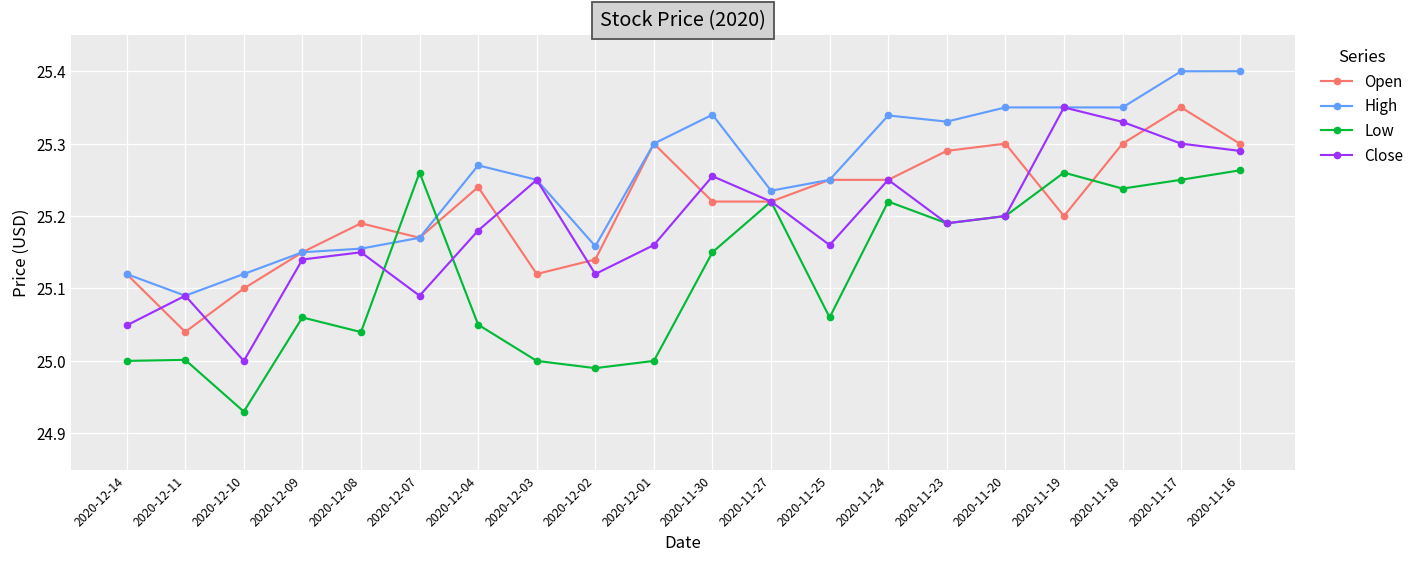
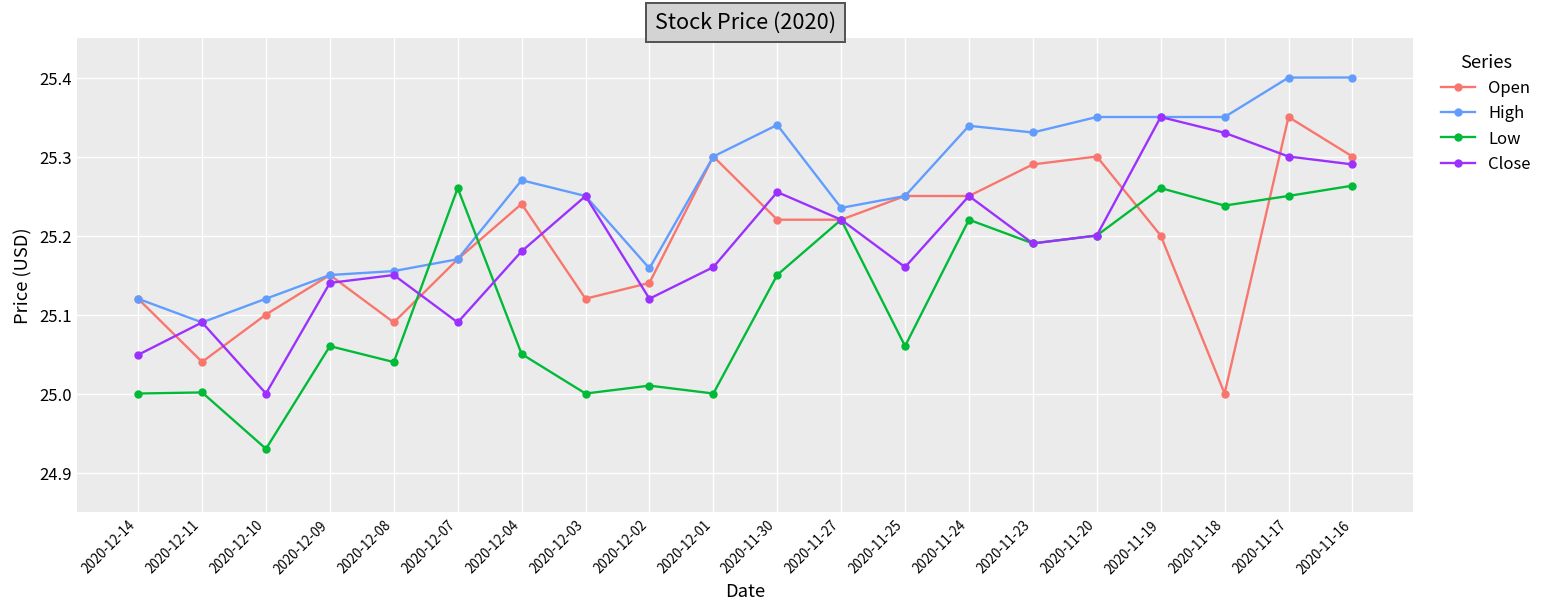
Open, 2020-12-08: 25.19 -> 25.09
Low, 2020-12-02: 24.99 -> 25.01
Open, 2020-11-18: 25.3 -> 25.0
